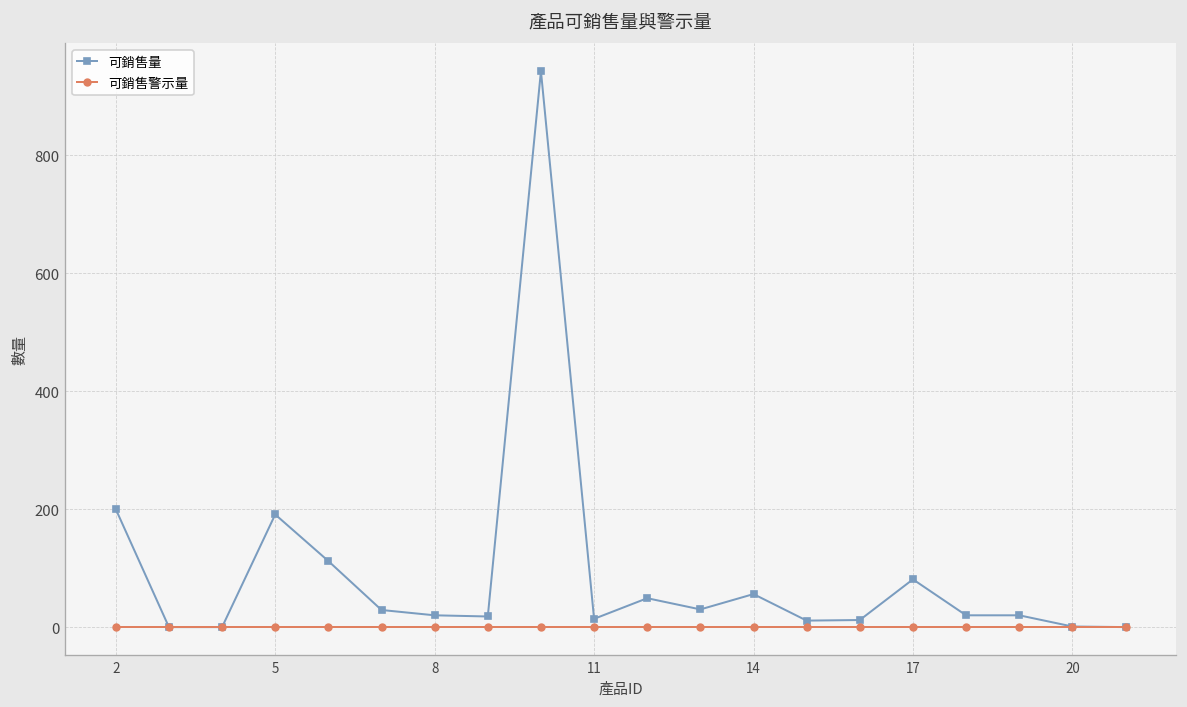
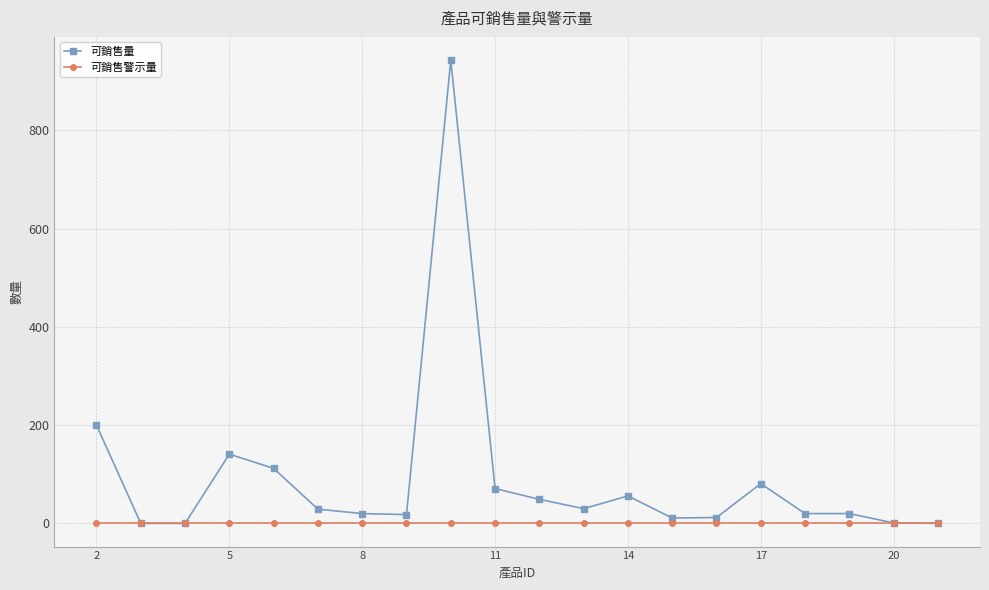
可銷售量, 5: 190 -> 140
可銷售量, 11: 10 -> 70
